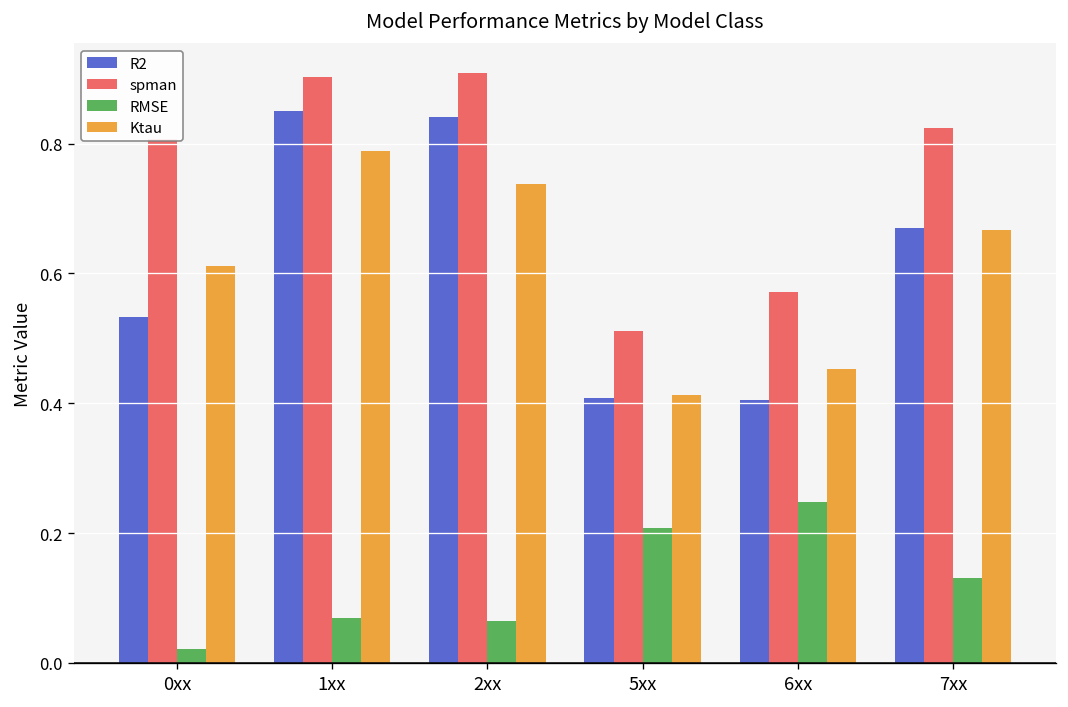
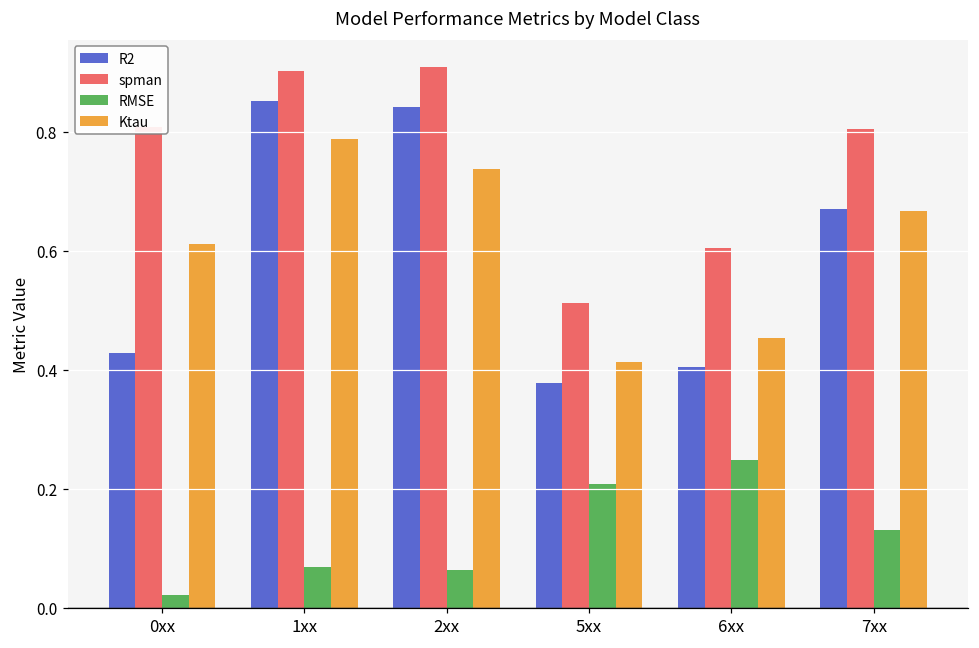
R2, 0xx: 0.53 -> 0.43
R2, 5xx: 0.41 -> 0.38
spman, 6xx: 0.57 -> 0.60
spman, 7xx: 0.82 -> 0.80
